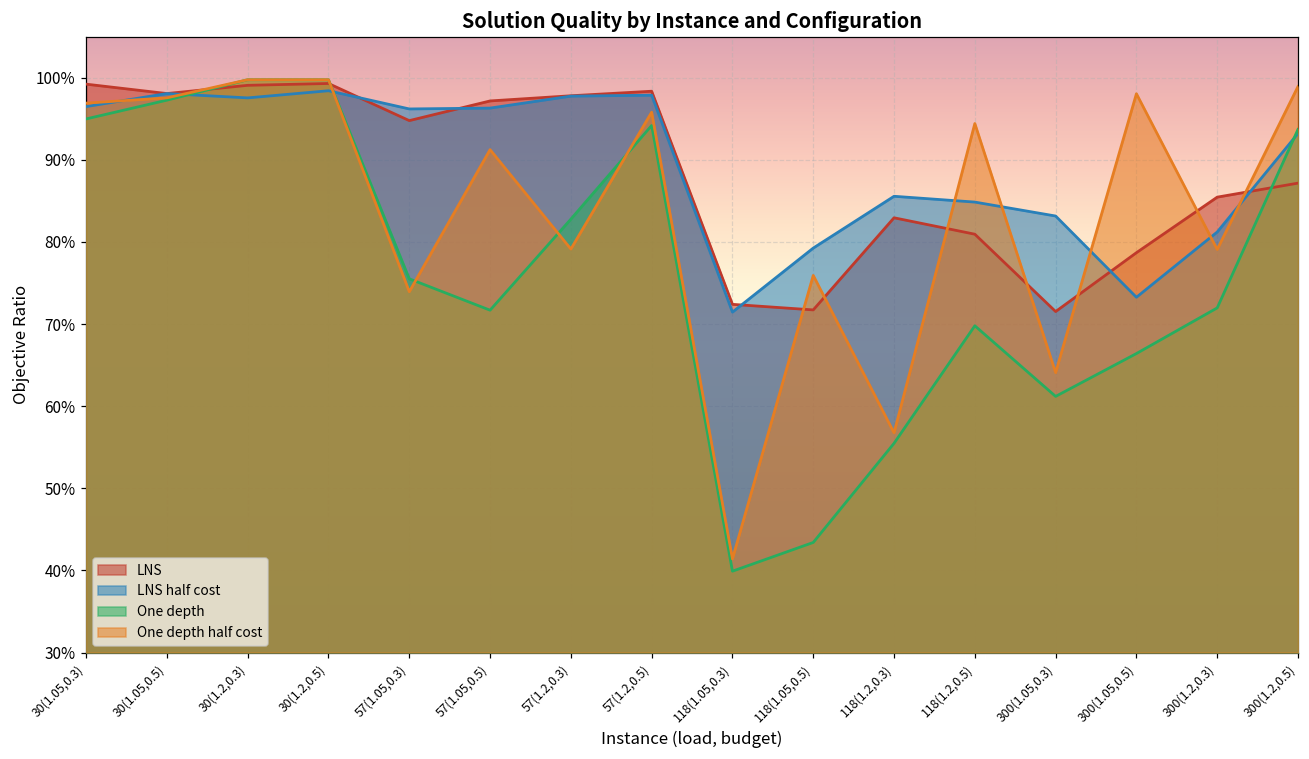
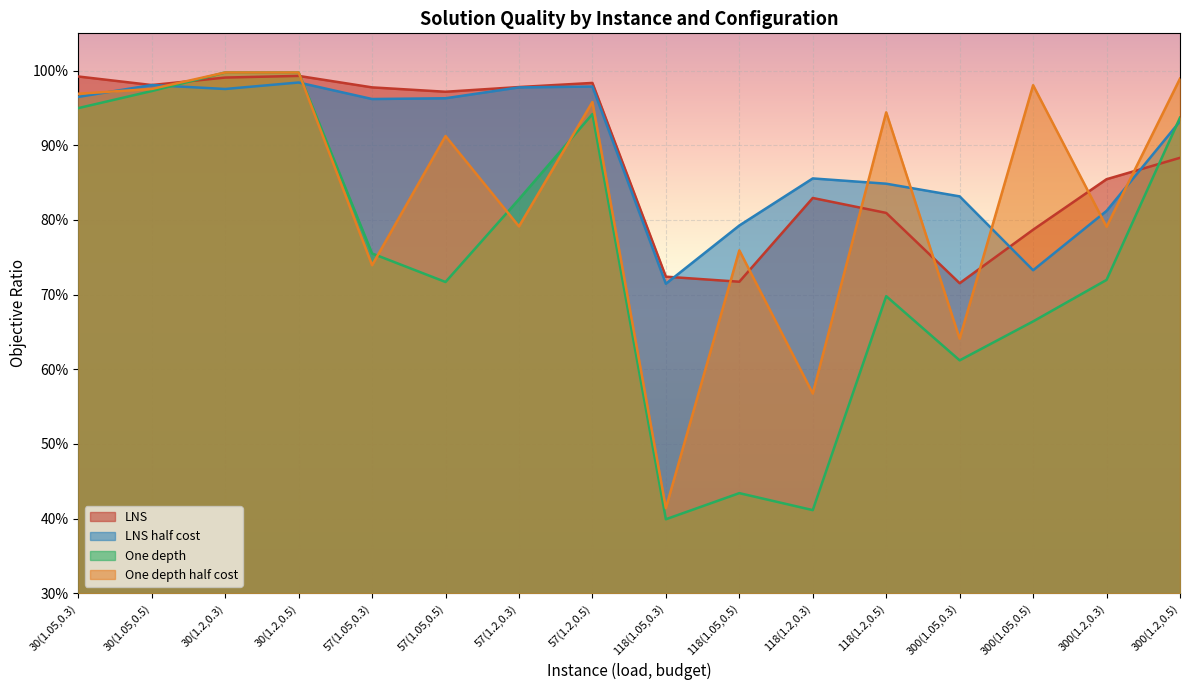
LNS, 57(1.05,0.3): 95% -> 98%
One depth, 118(1.2,0.3): 55% -> 41%
LNS, 300(1.2,0.5): 87% -> 88%
